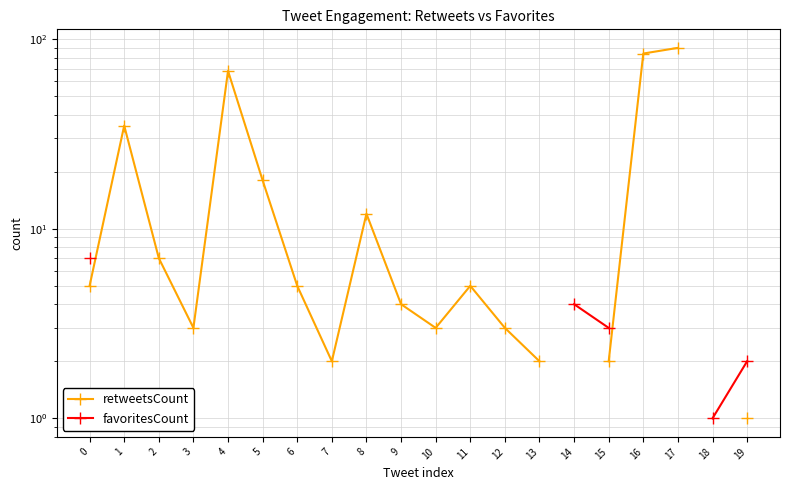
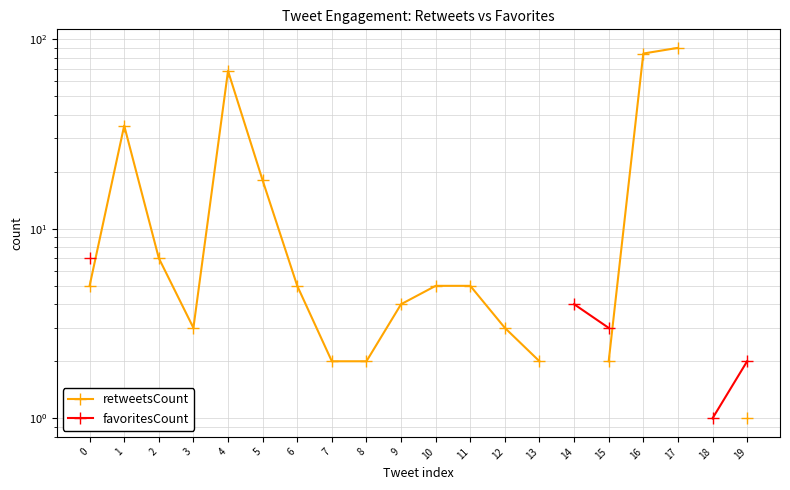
retweetsCount, 8: 12 -> 2
retweetsCount, 10: 3 -> 5
